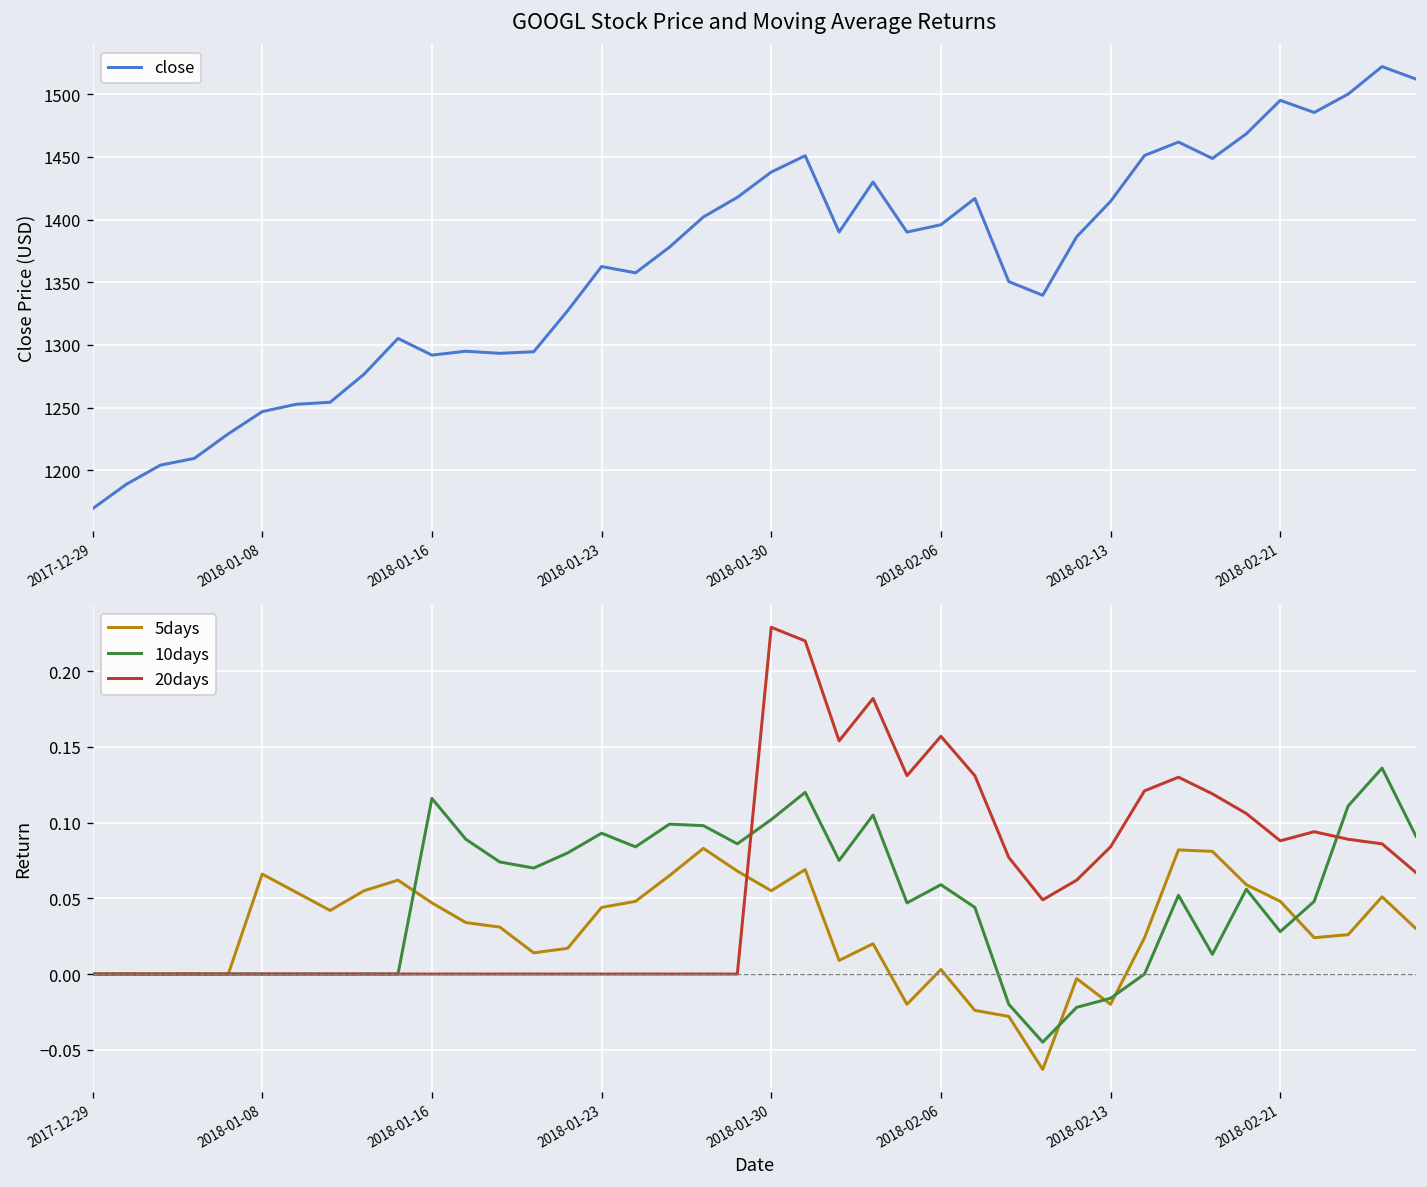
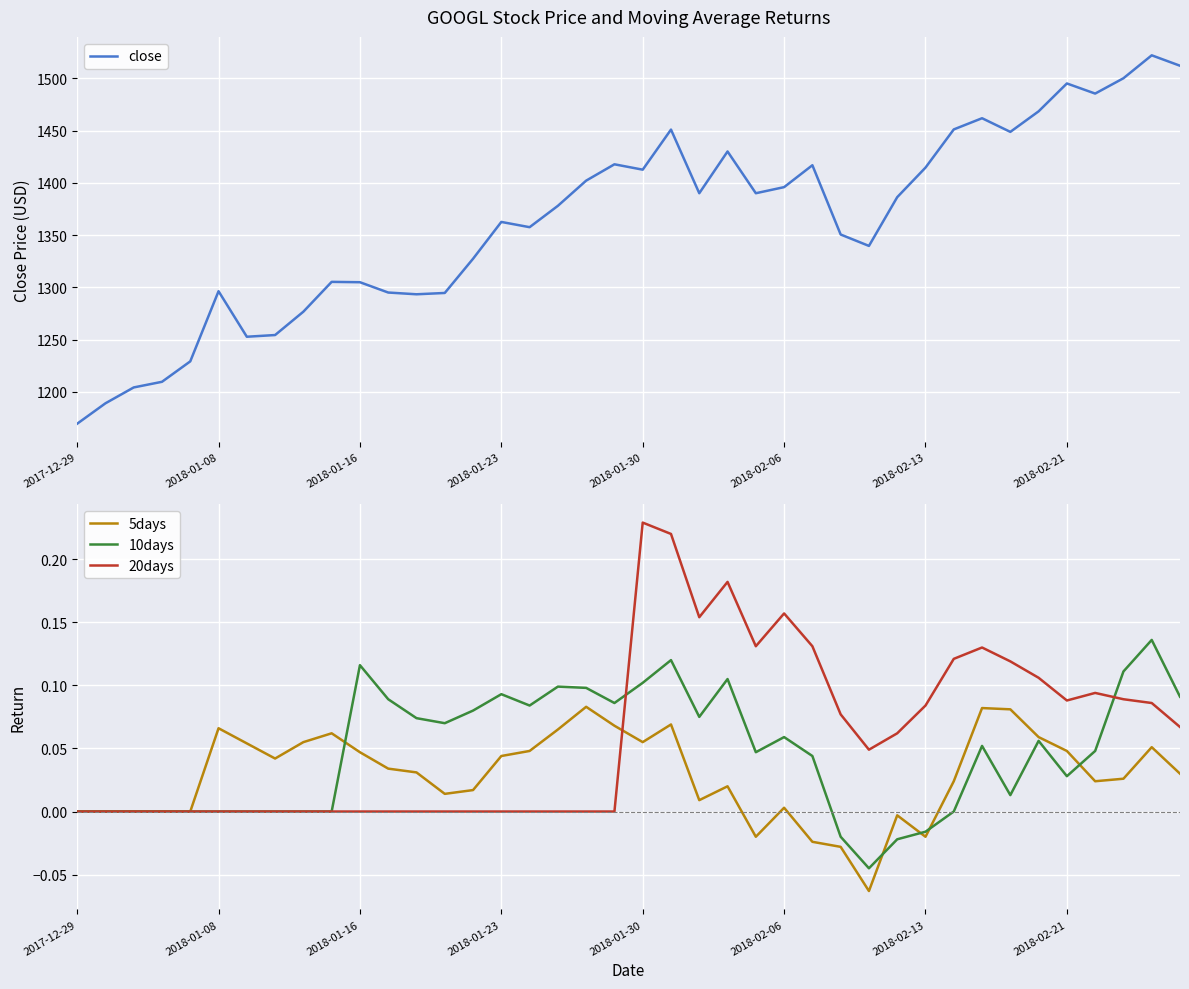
GOOGL Stock Price and Moving Average Returns, 2018-01-08: 1247 -> 1296
GOOGL Stock Price and Moving Average Returns, 2018-01-16: 1292 -> 1305
GOOGL Stock Price and Moving Average Returns, 2018-01-30: 1438 -> 1413
